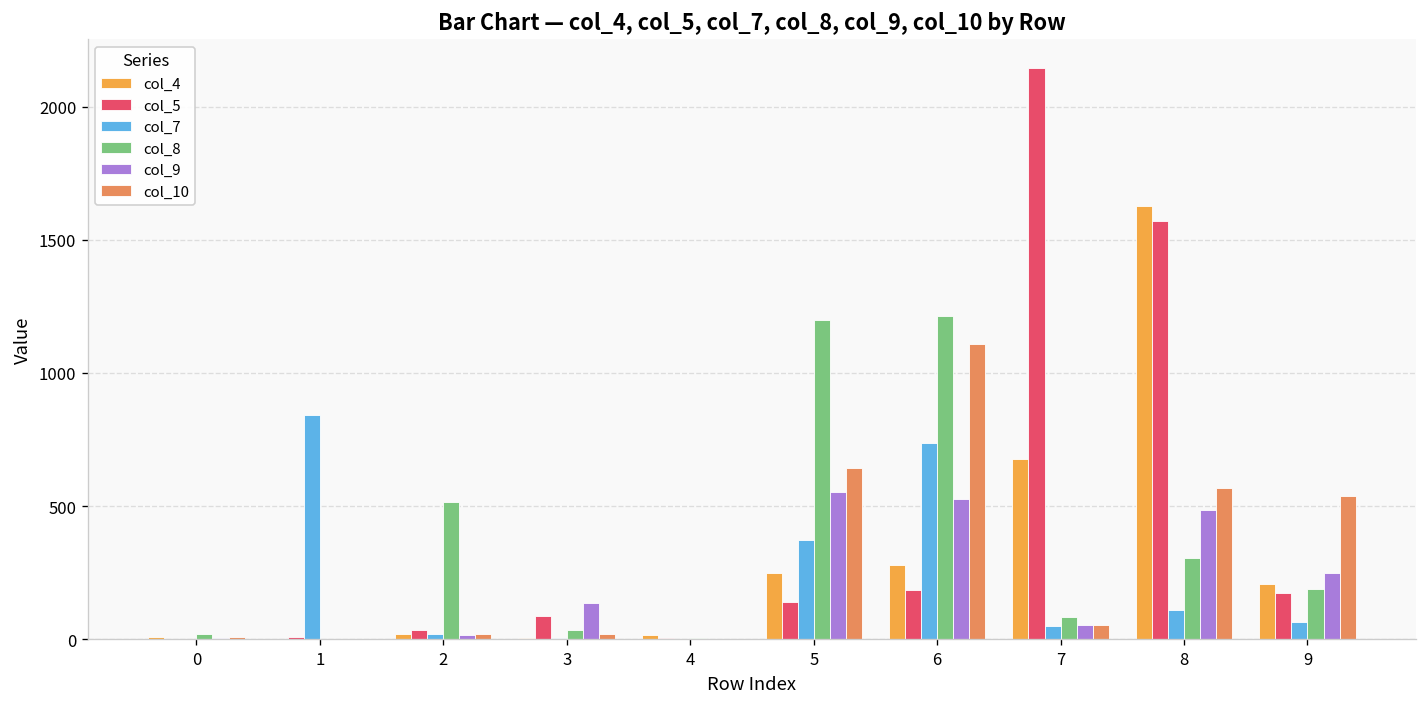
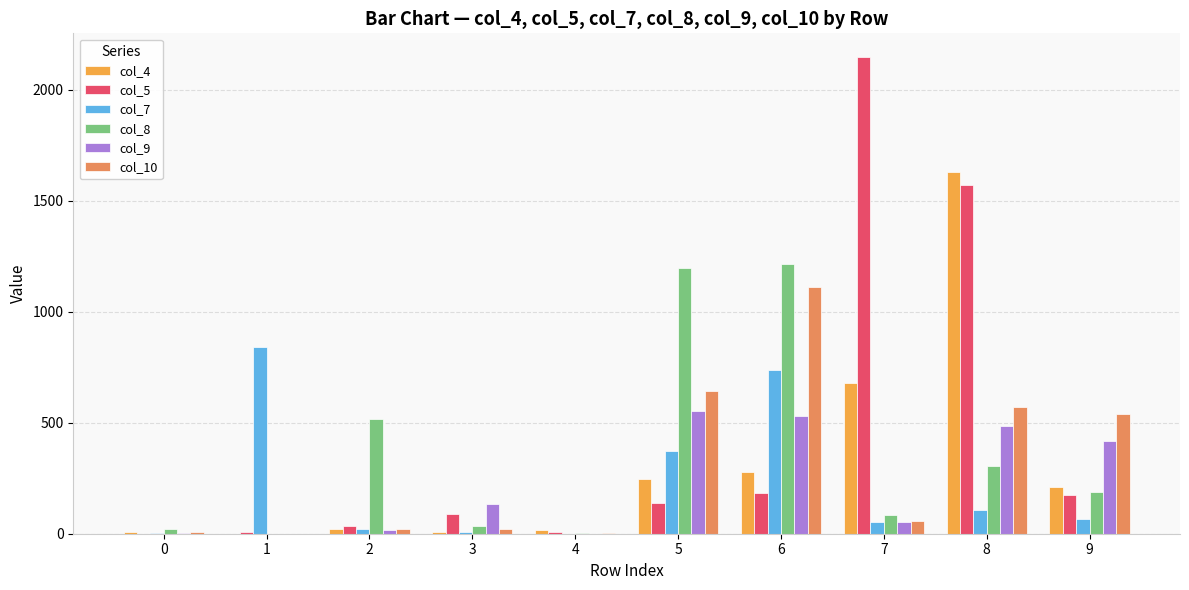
col_9, 9: 250 -> 420
